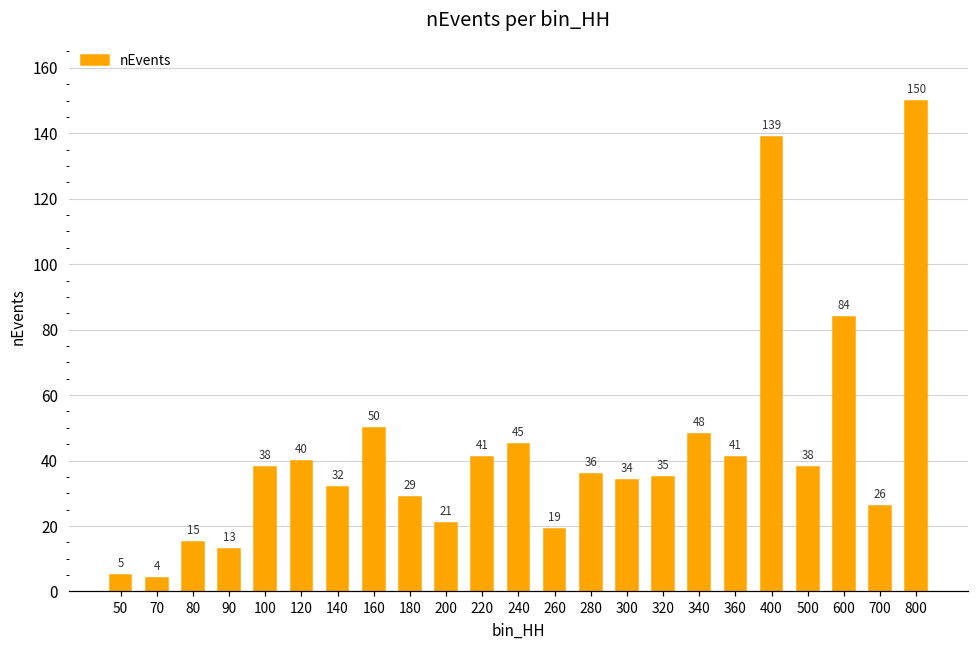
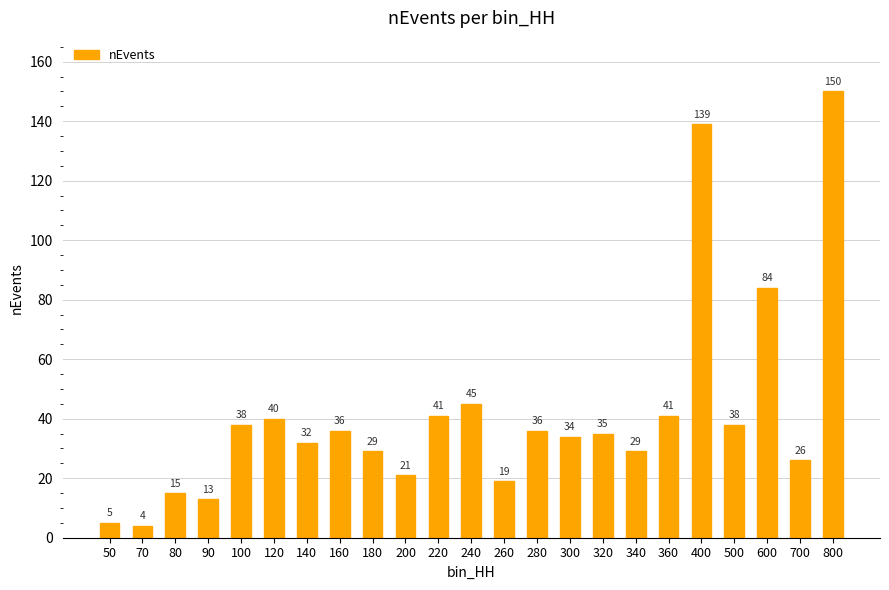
160: 50 -> 36
340: 48 -> 29
